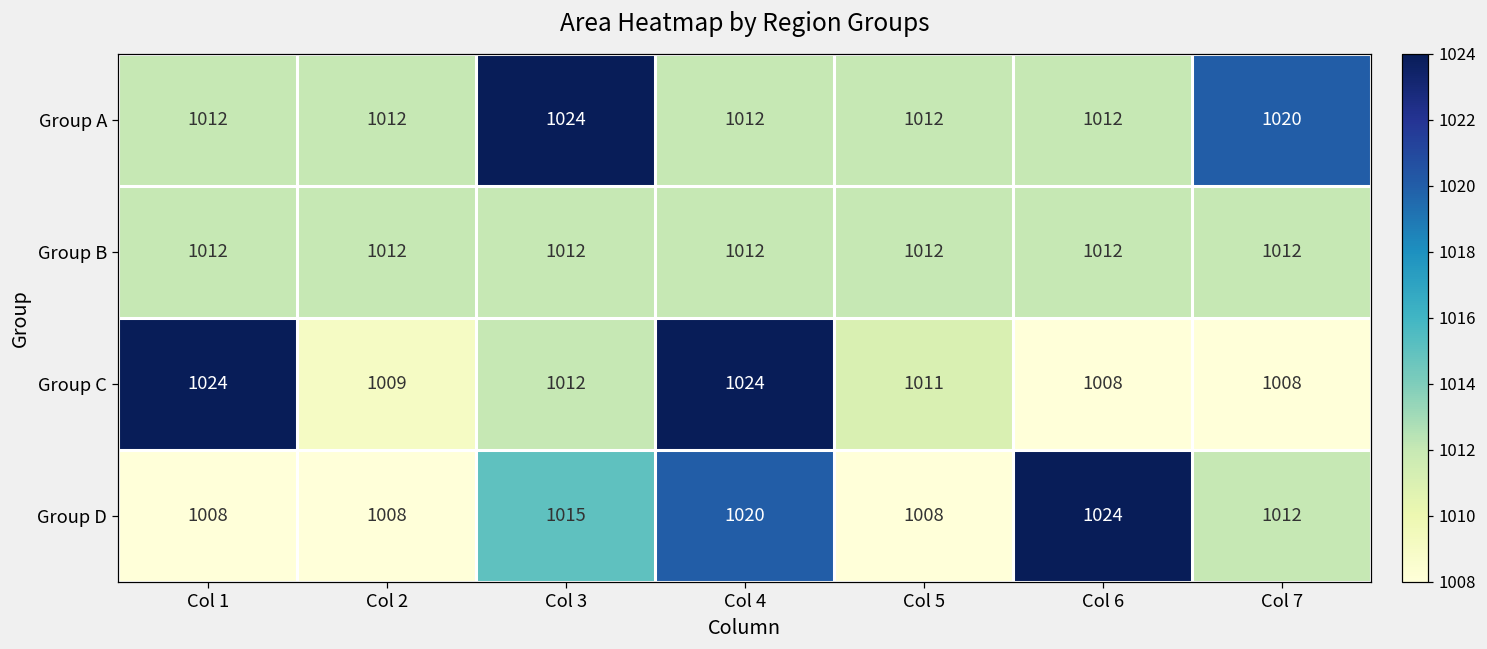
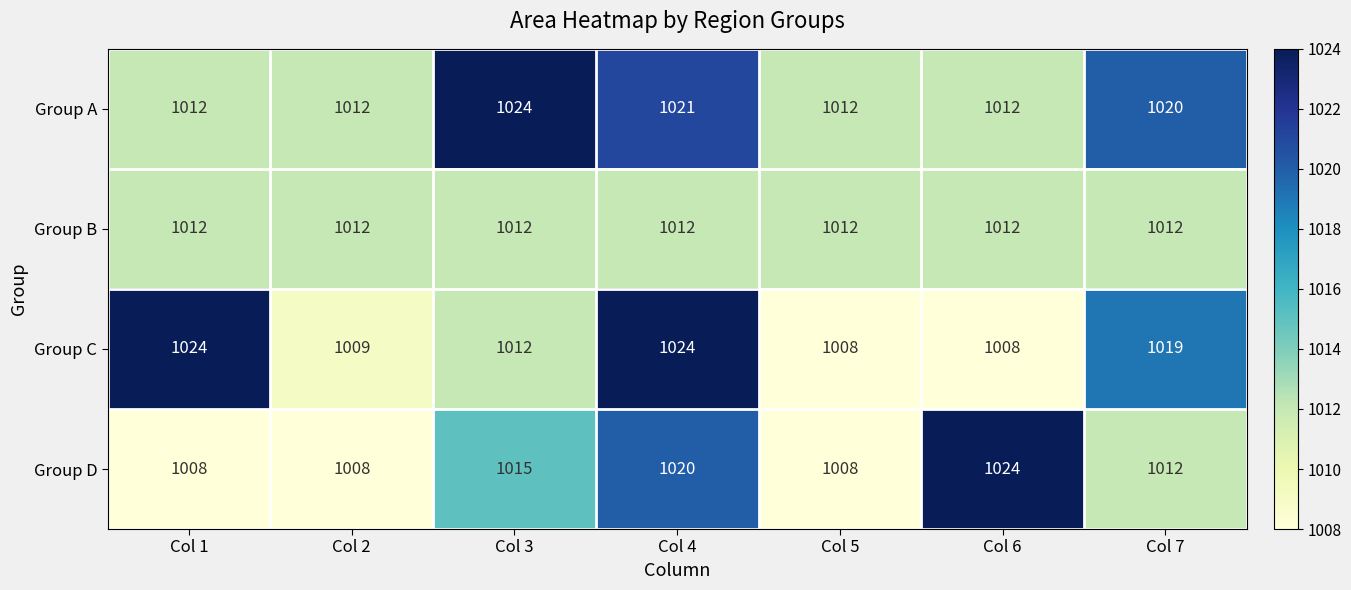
Group A, Col 4: 1012 -> 1021
Group C, Col 5: 1011 -> 1008
Group C, Col 7: 1008 -> 1019
